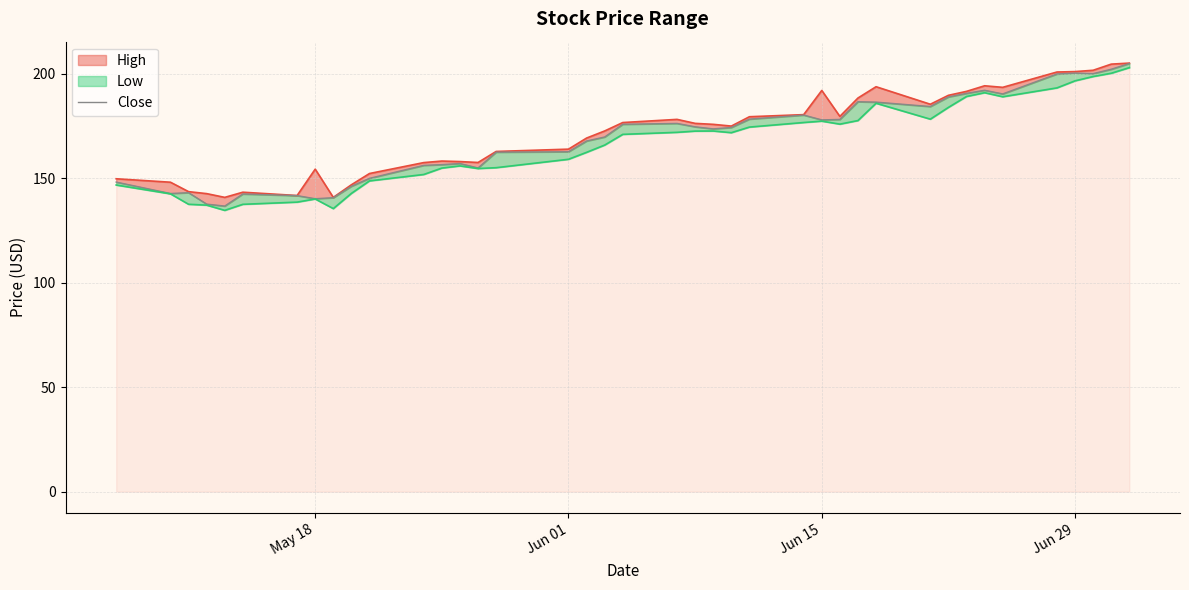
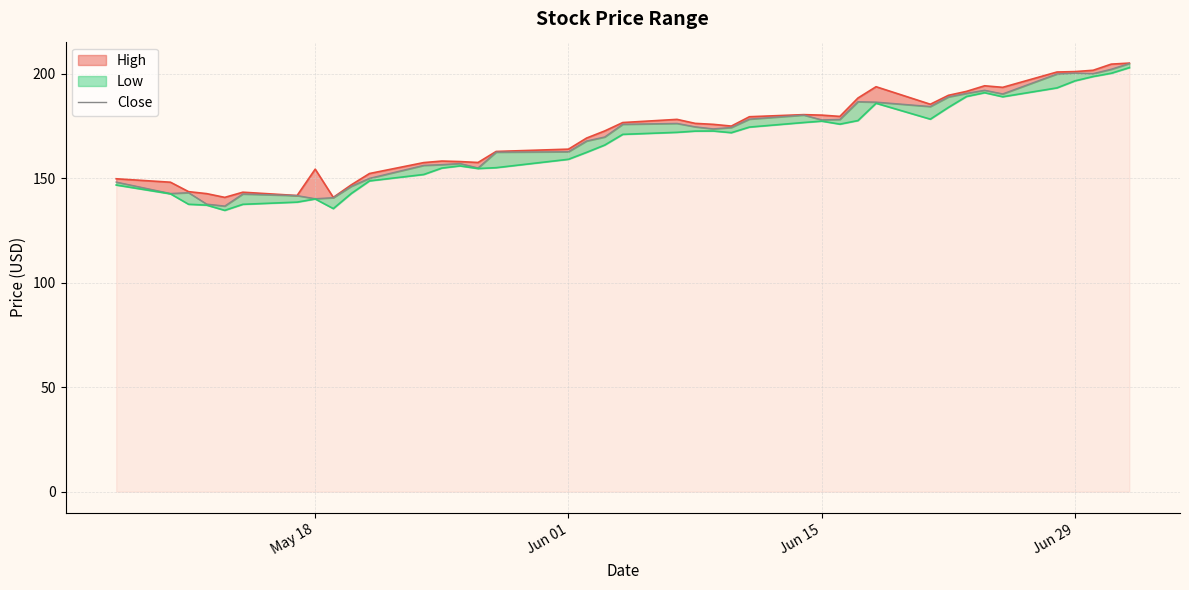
High, Jun 15: 192 -> 180
